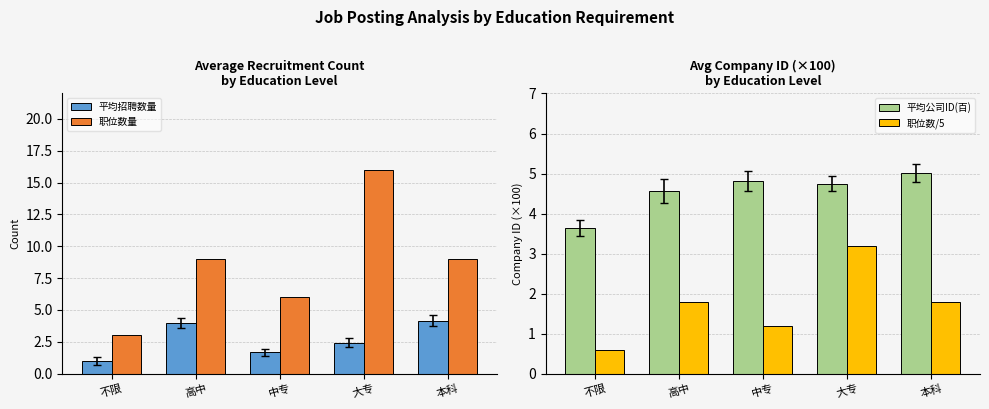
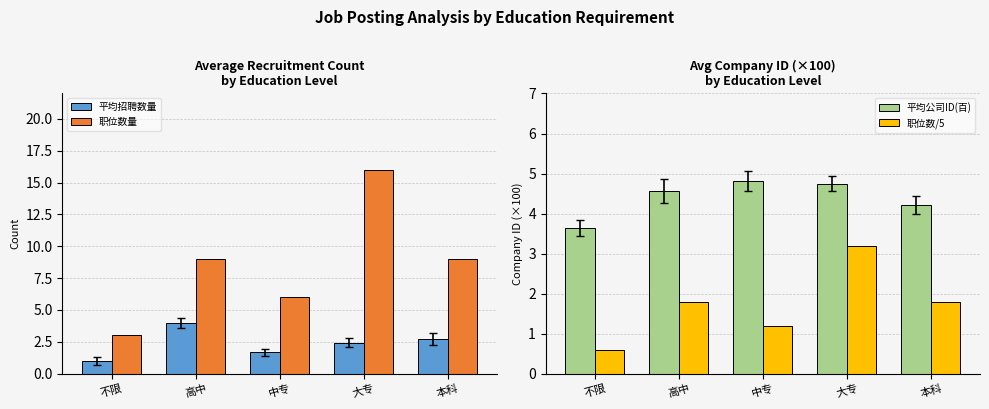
Average Recruitment Count by Education Level, 平均招聘数量, 本科: 4.2 -> 2.7
Avg Company ID (×100) by Education Level, 平均公司ID(百), 本科: 5.0 -> 4.2
